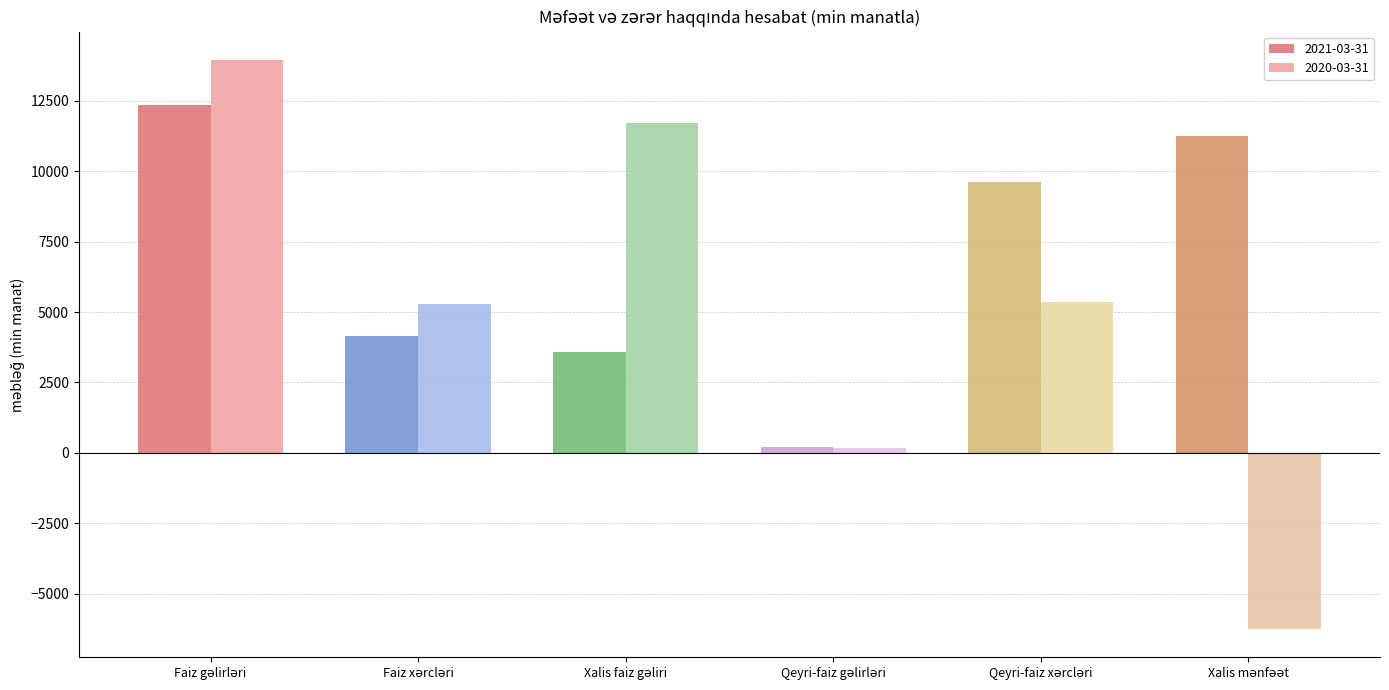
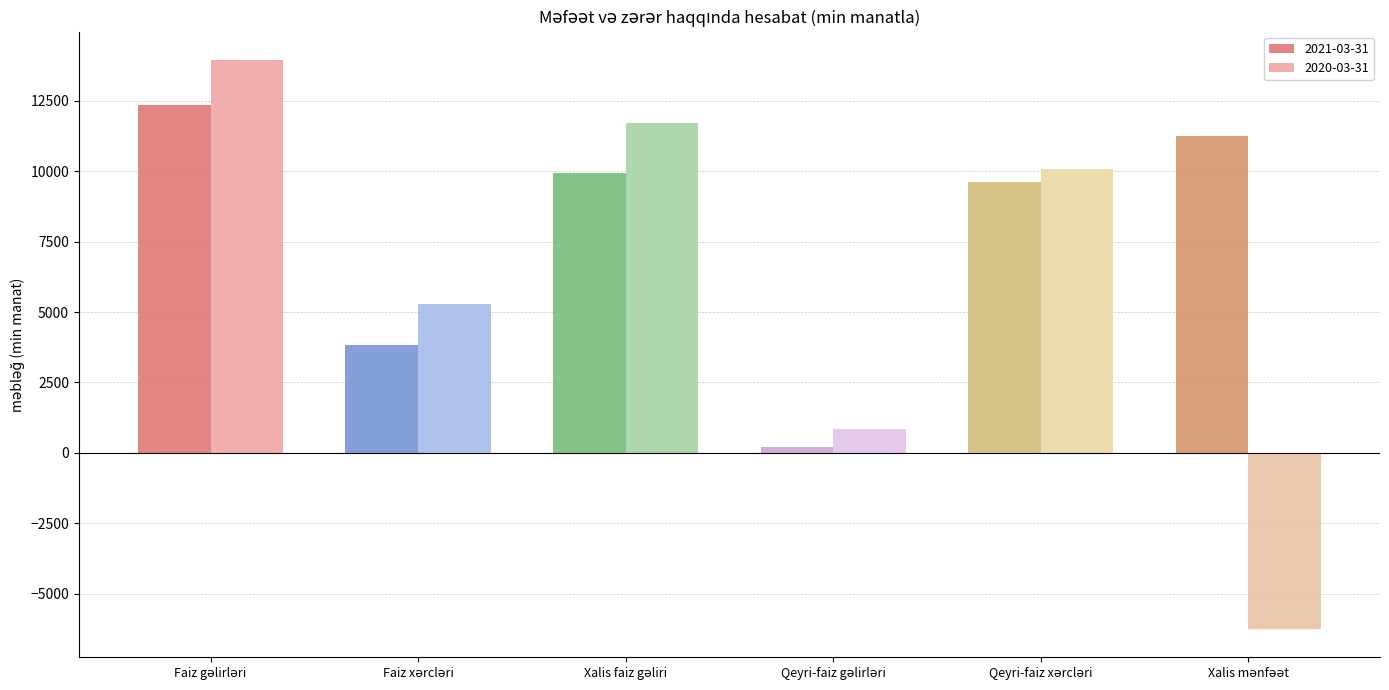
2021-03-31, Faiz xərcləri: 4100 -> 3800
2021-03-31, Xalis faiz gəliri: 3600 -> 9900
2020-03-31, Qeyri-faiz gəlirləri: 200 -> 800
2020-03-31, Qeyri-faiz xərcləri: 5400 -> 10100
